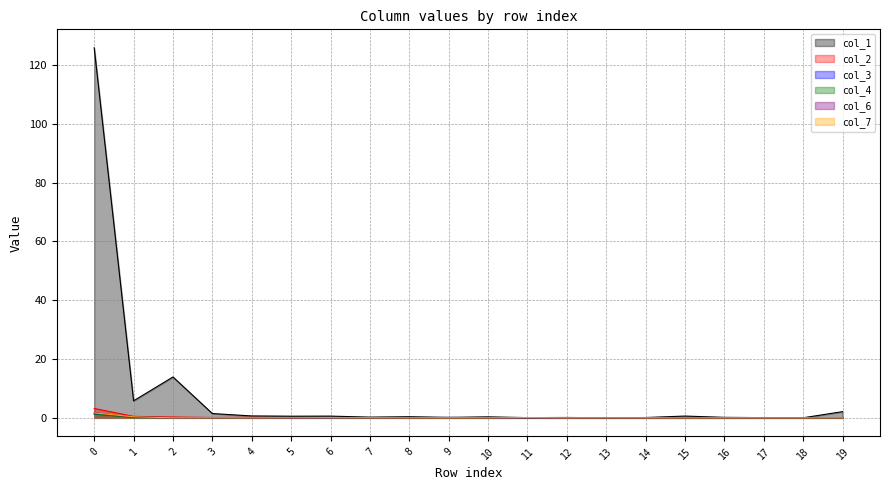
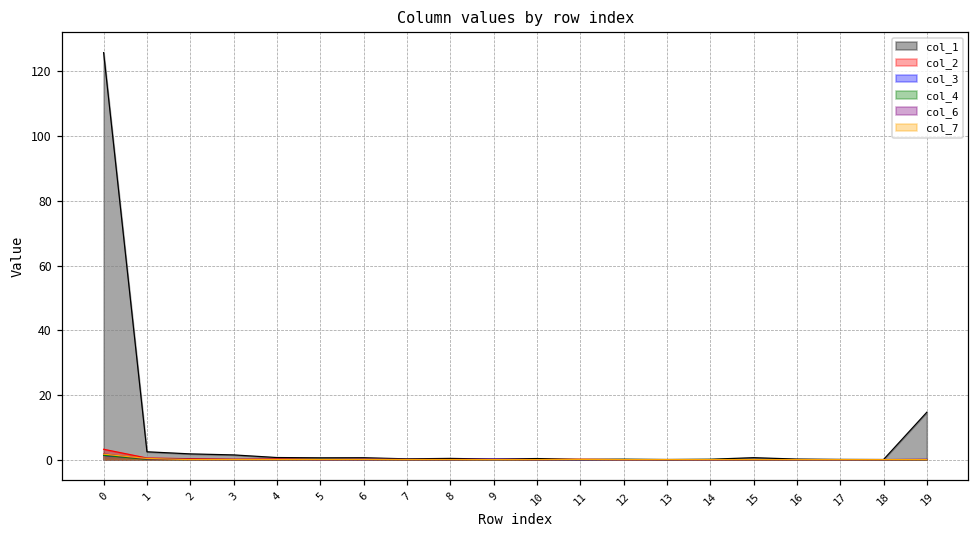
col_1, 1: 6 -> 2
col_1, 2: 14 -> 2
col_1, 19: 2 -> 15
